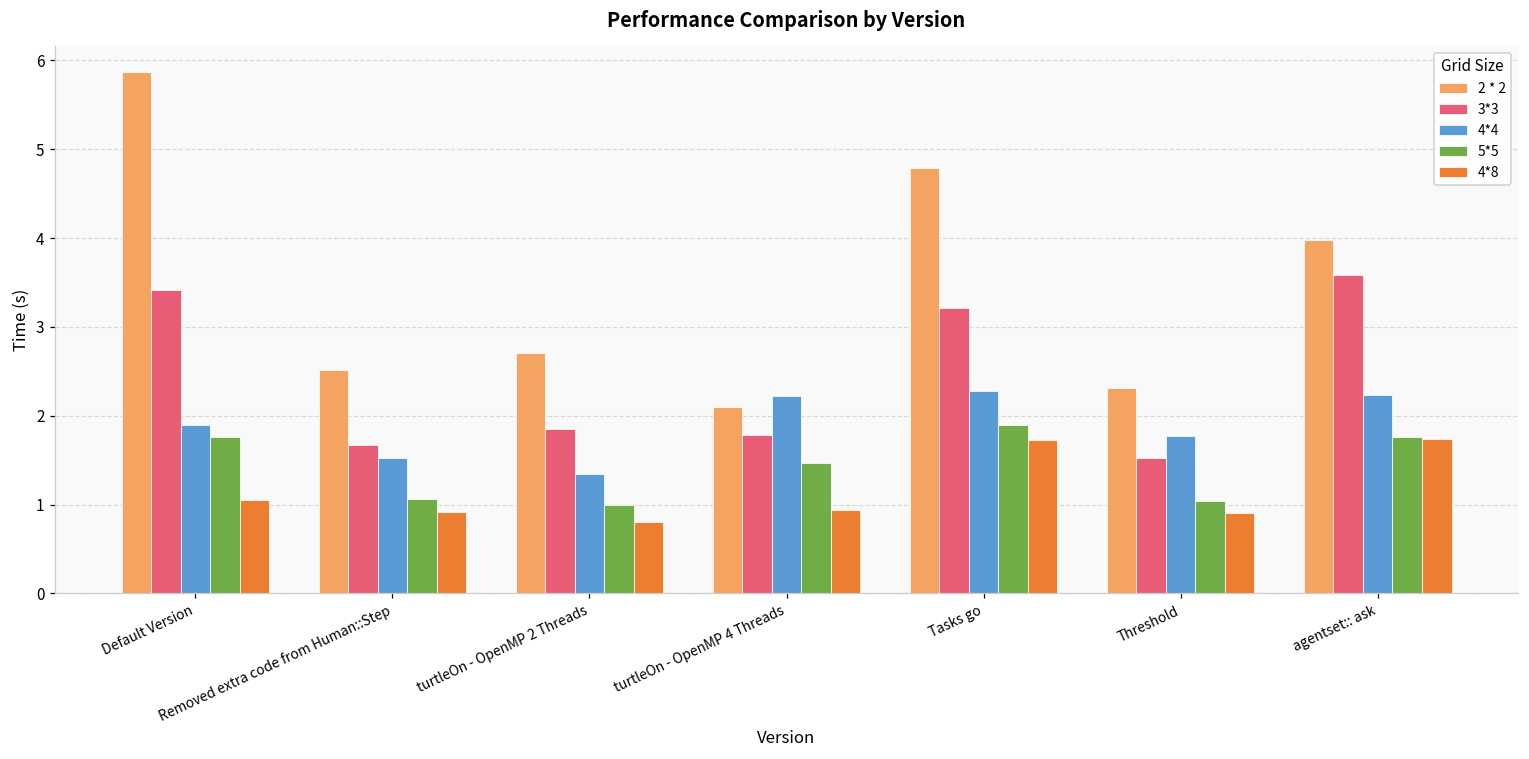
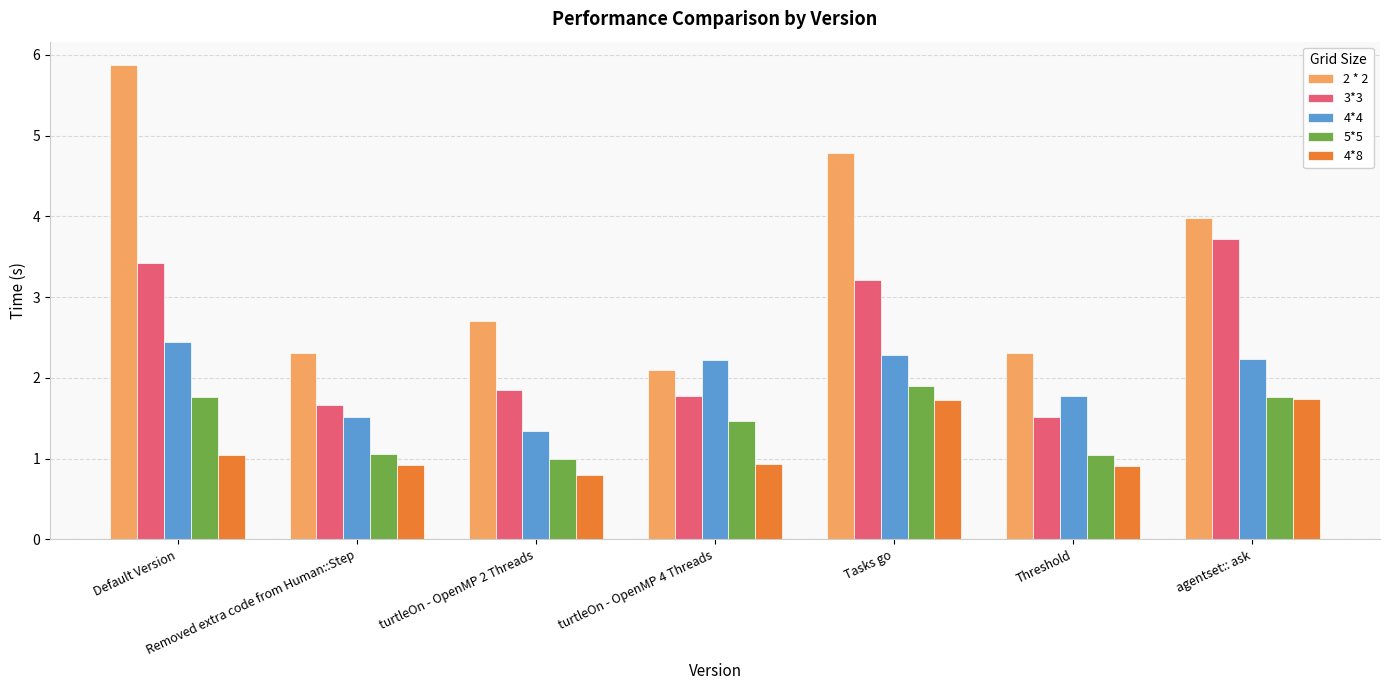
4*4, Default Version: 1.9 -> 2.5
2 * 2, Removed extra code from Human::Step: 2.5 -> 2.3
3*3, agentset:: ask: 3.6 -> 3.7
